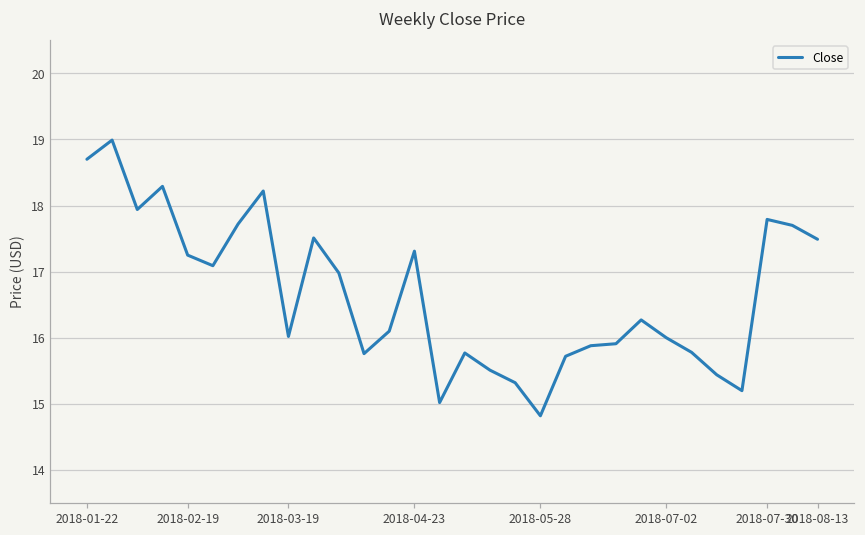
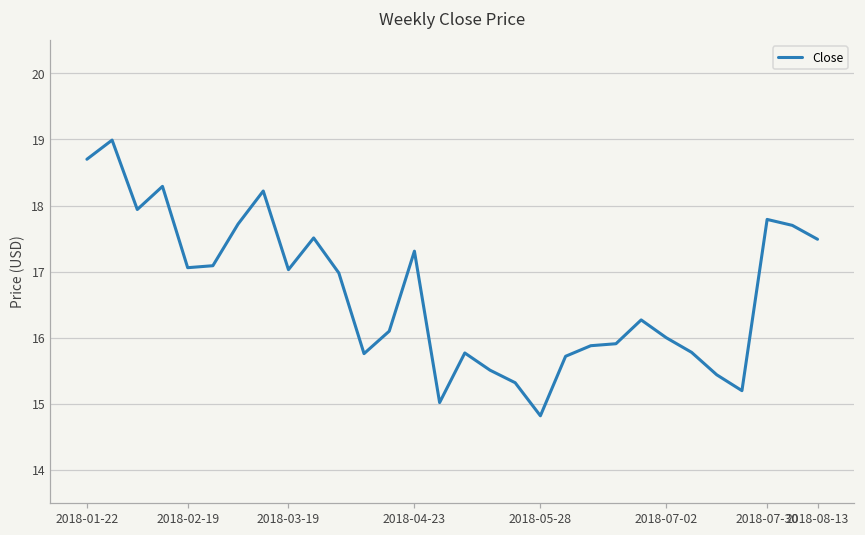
2018-02-19: 17.3 -> 17.1
2018-03-19: 16.0 -> 17.0
